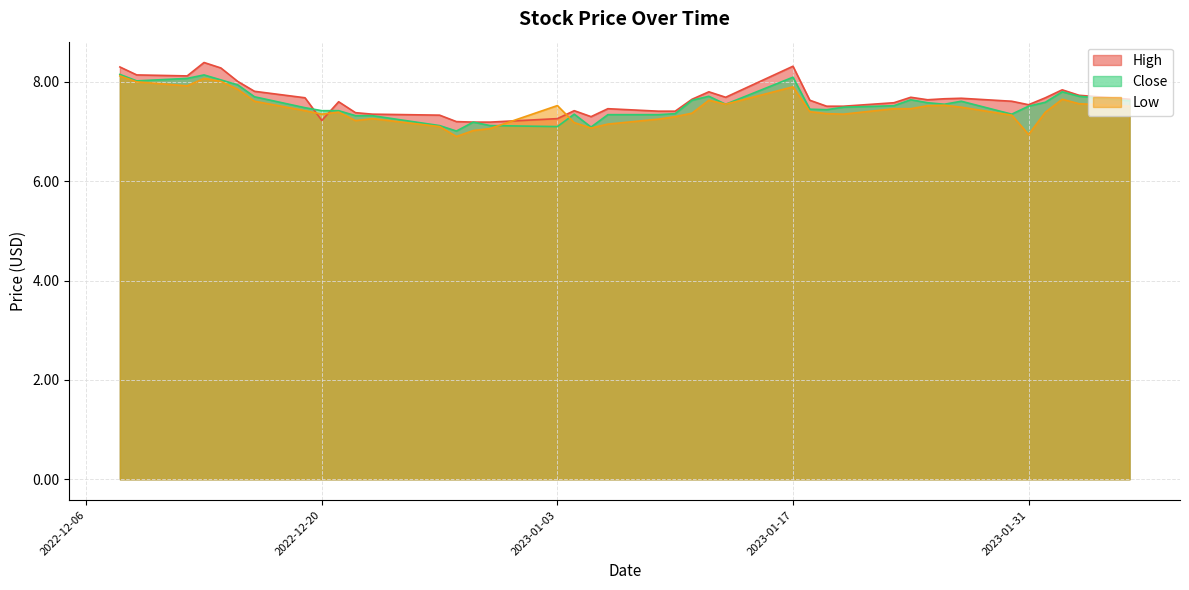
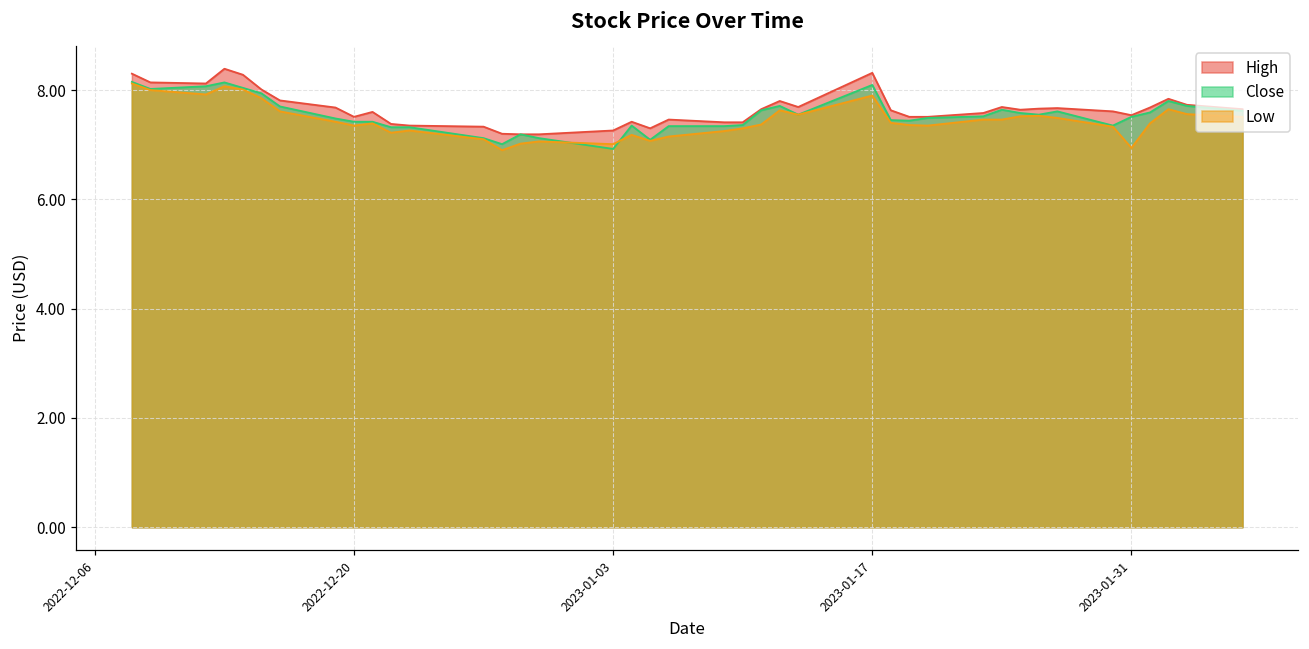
High, 2022-12-20: 7.2 -> 7.5
Close, 2023-01-03: 7.1 -> 6.9
Low, 2023-01-03: 7.5 -> 7.0
